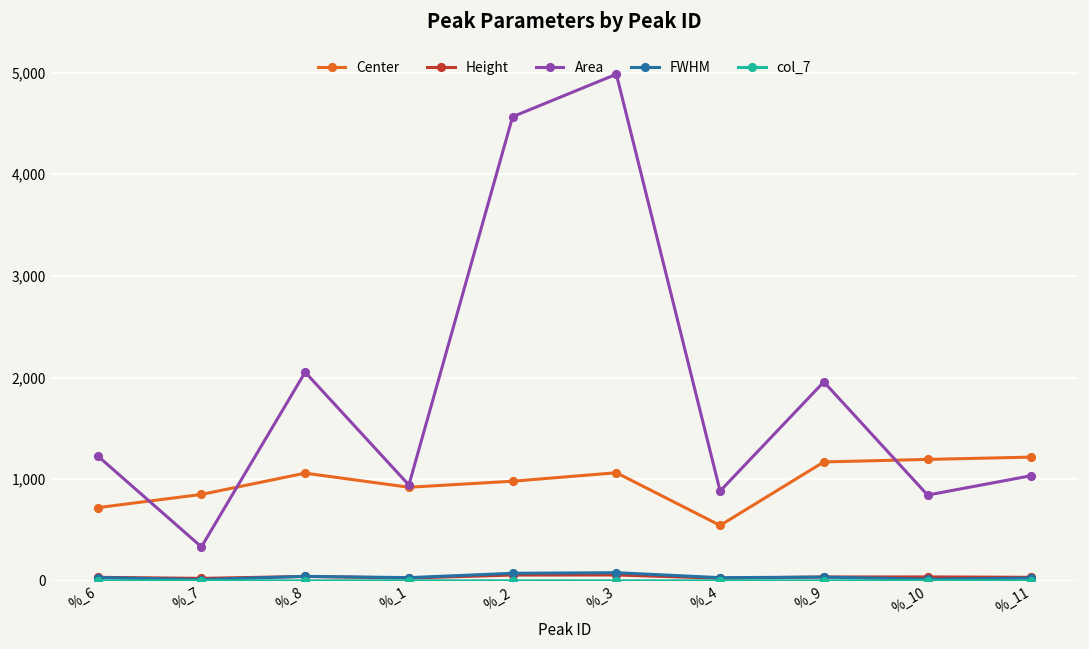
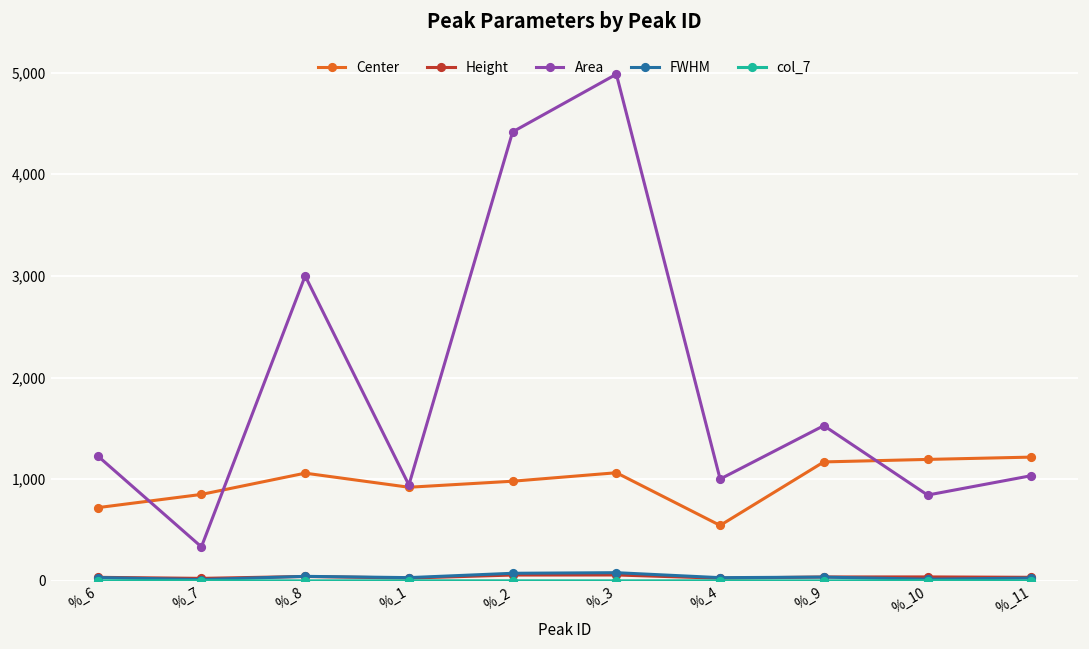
Area, %_8: 2,100 -> 3,000
Area, %_2: 4,600 -> 4,400
Area, %_4: 900 -> 1,000
Area, %_9: 2,000 -> 1,500
